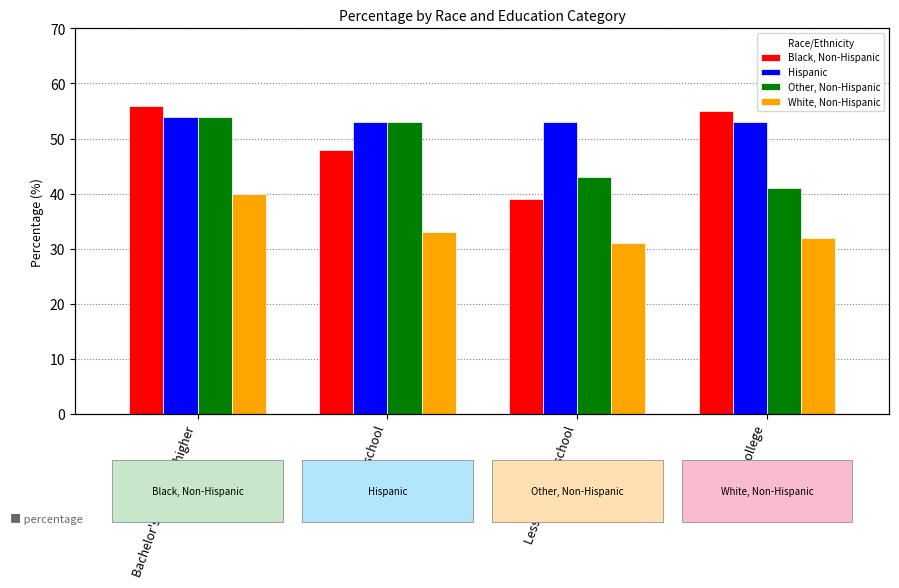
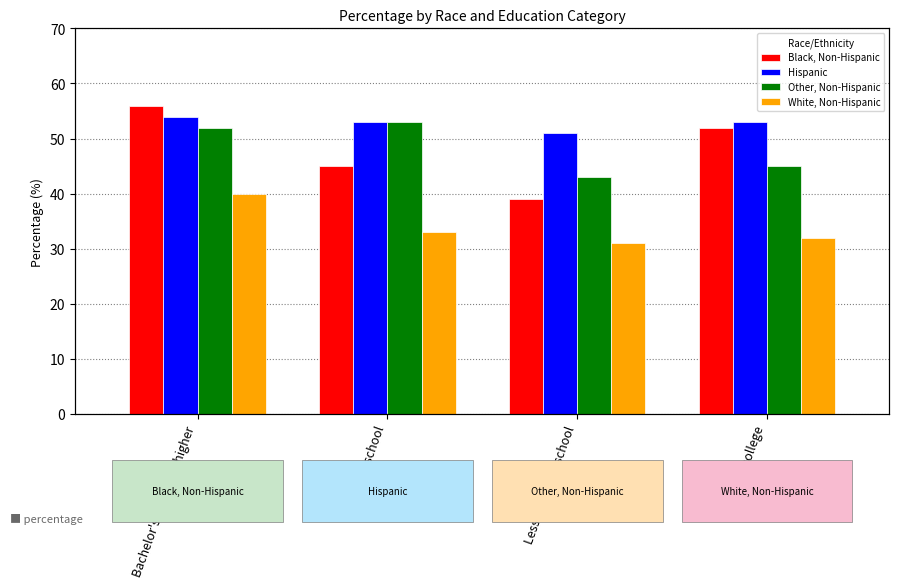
Other, Non-Hispanic, Bachelor's degree or higher: 54 -> 52
Black, Non-Hispanic, High school: 48 -> 45
Hispanic, Less than high school: 53 -> 51
Black, Non-Hispanic, Some college: 55 -> 52
Other, Non-Hispanic, Some college: 41 -> 45
